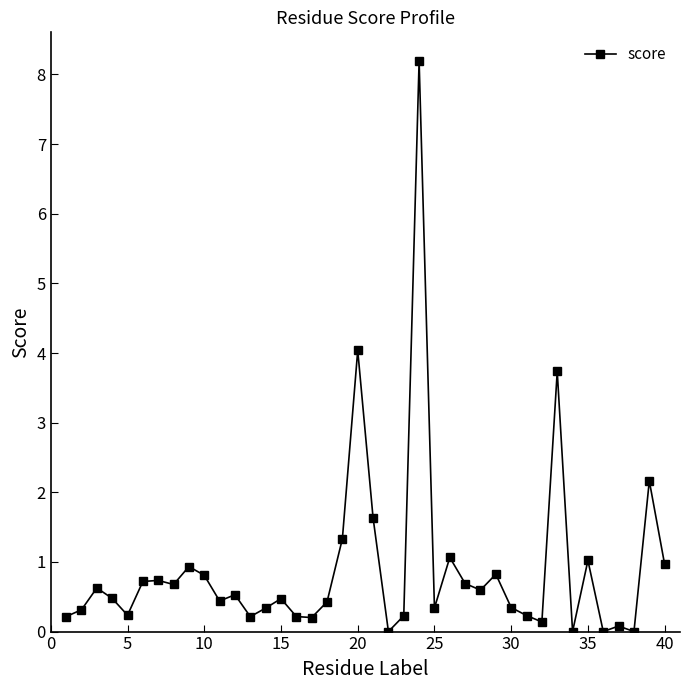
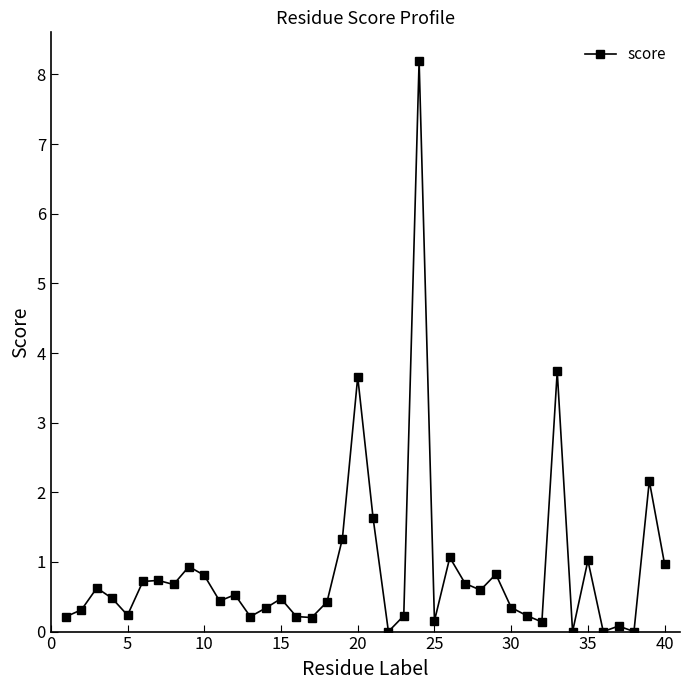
20: 4.0 -> 3.7
25: 0.3 -> 0.2
